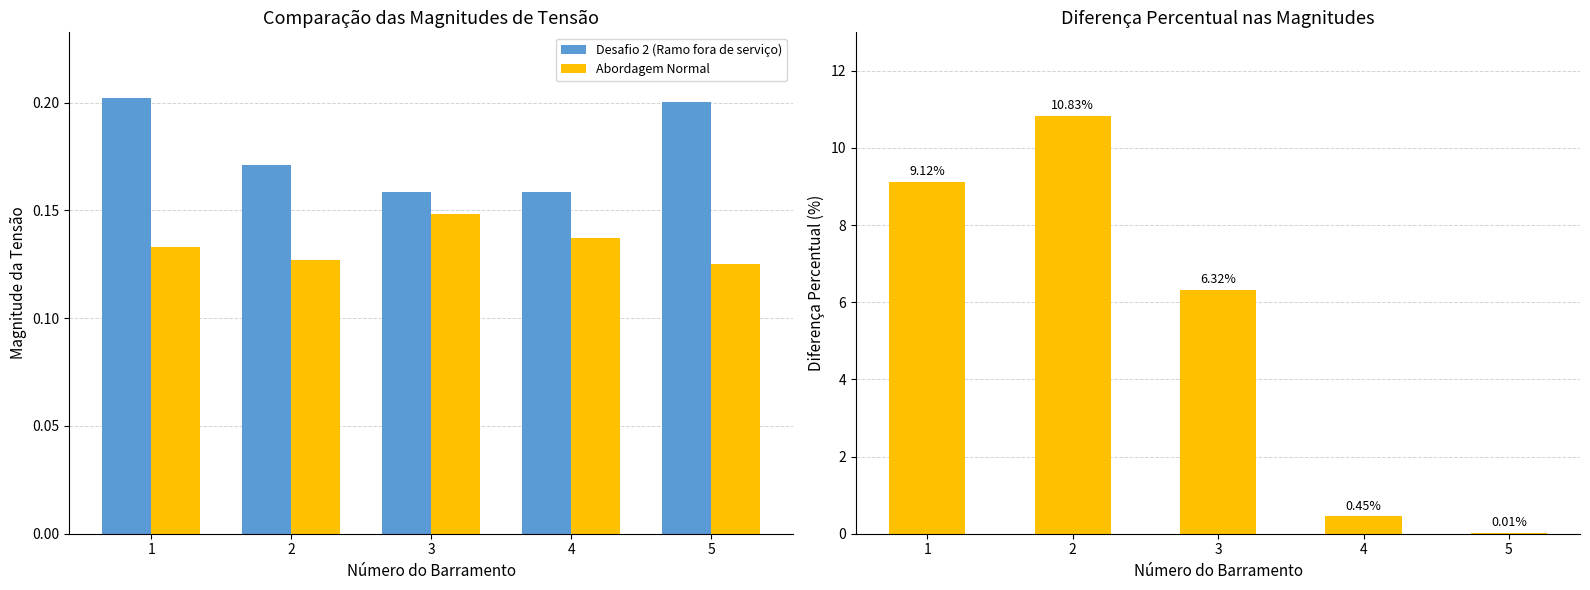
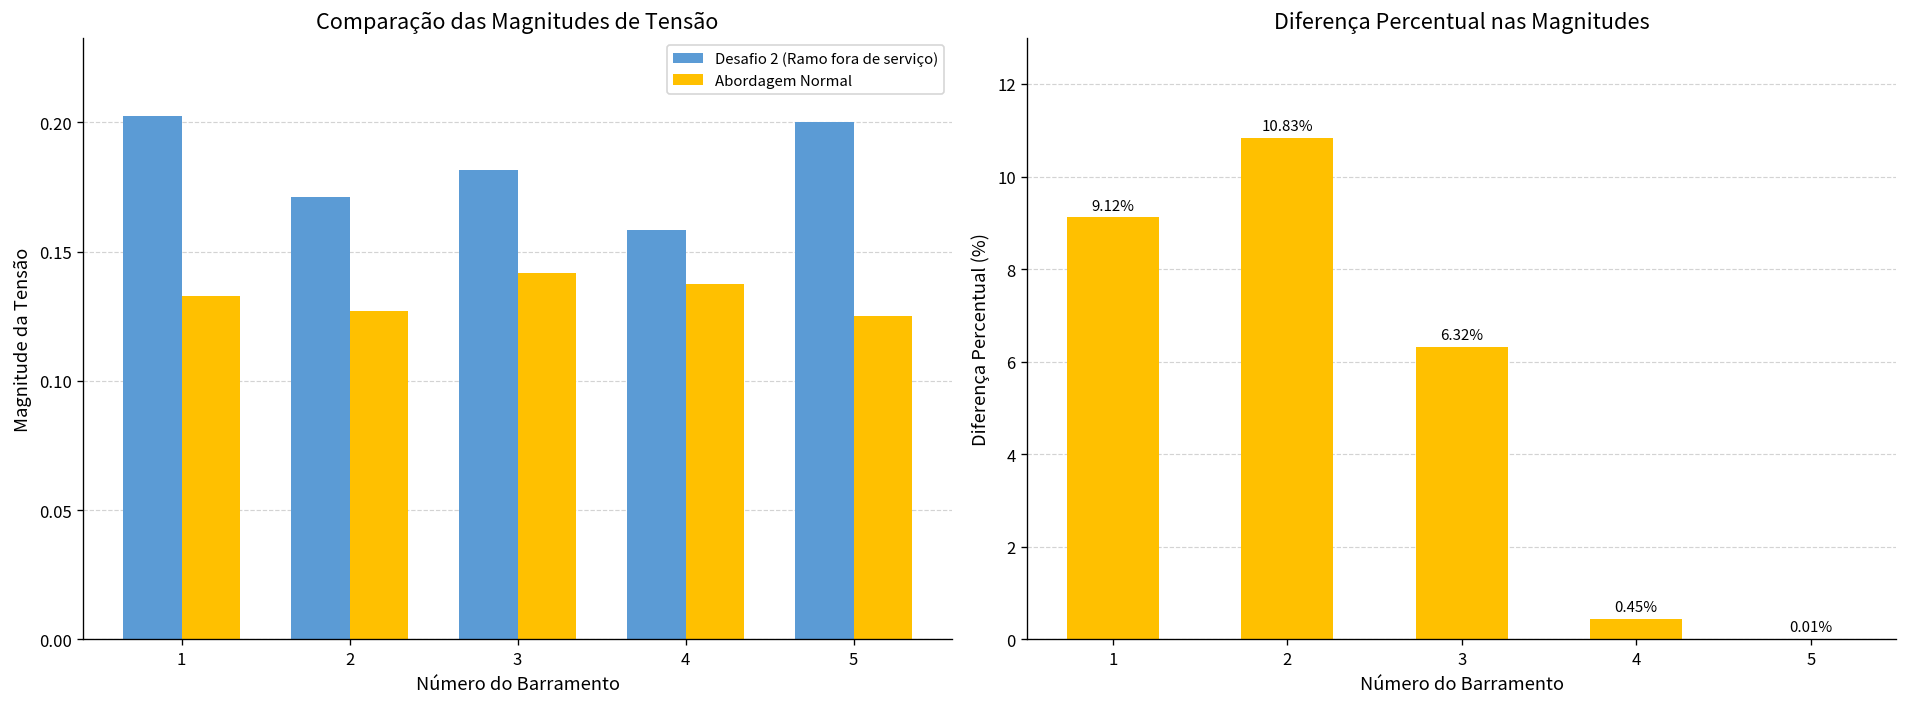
Comparação das Magnitudes de Tensão, Desafio 2 (Ramo fora de serviço), 3: 0.158 -> 0.182
Comparação das Magnitudes de Tensão, Abordagem Normal, 3: 0.148 -> 0.142
